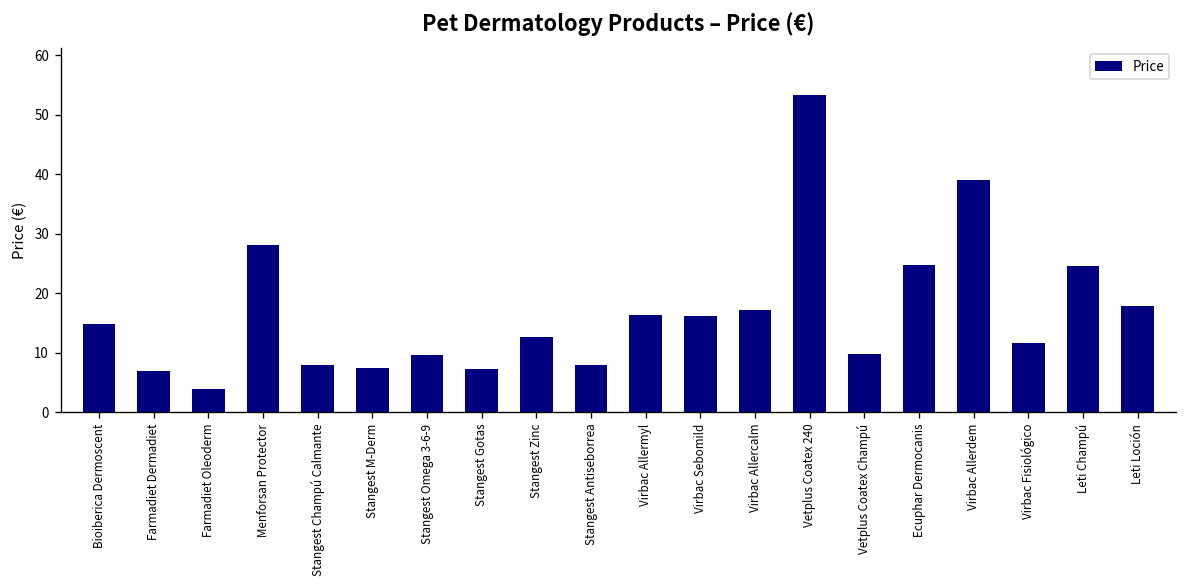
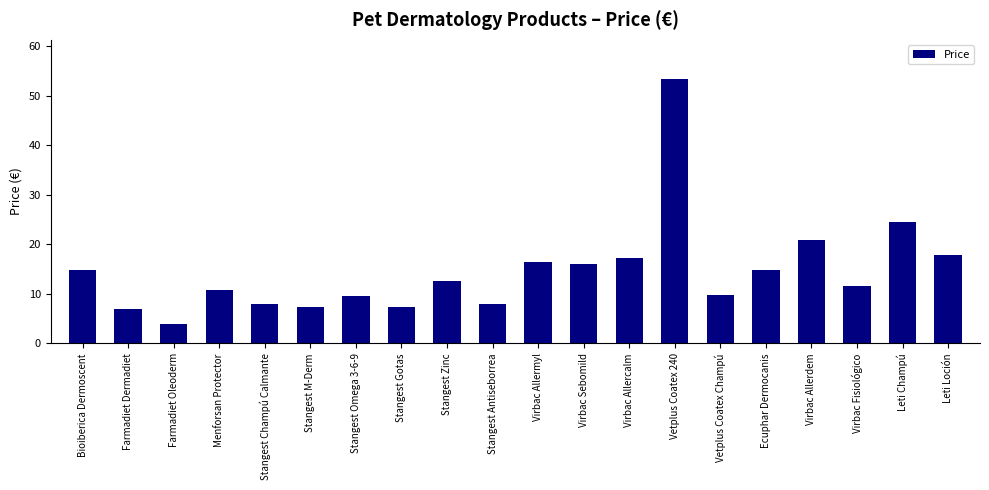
Menforsan Protector: 28 -> 11
Ecuphar Dermocanis: 25 -> 15
Virbac Allerdem: 39 -> 21
